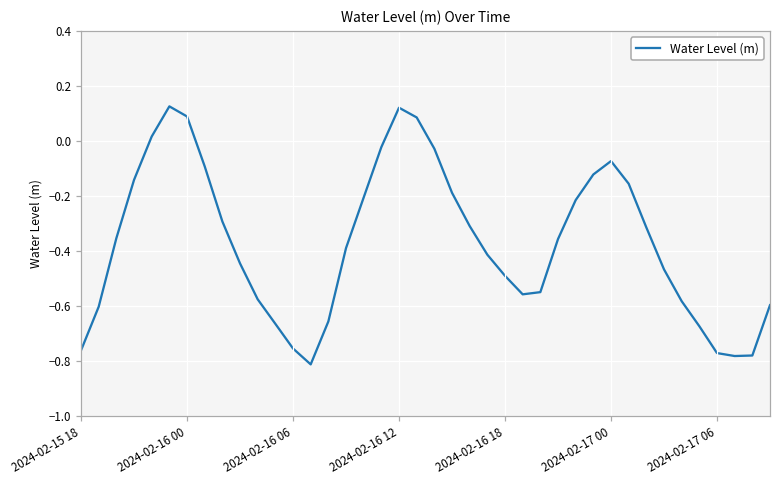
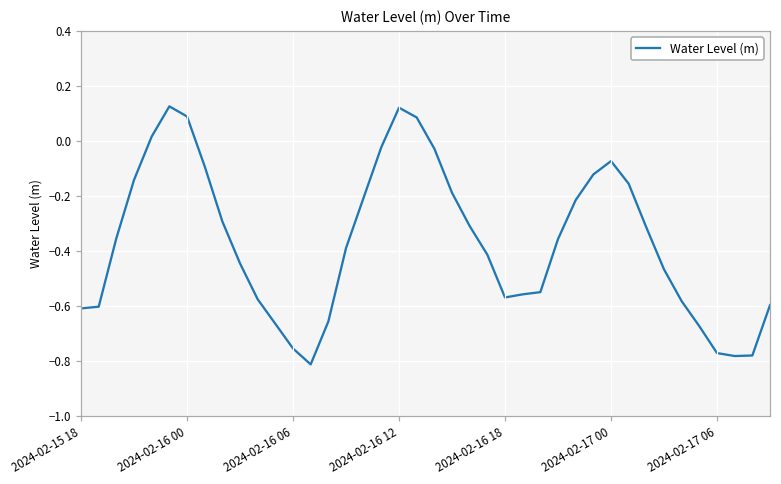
2024-02-15 18: -0.76 -> -0.61
2024-02-16 18: -0.49 -> -0.57
